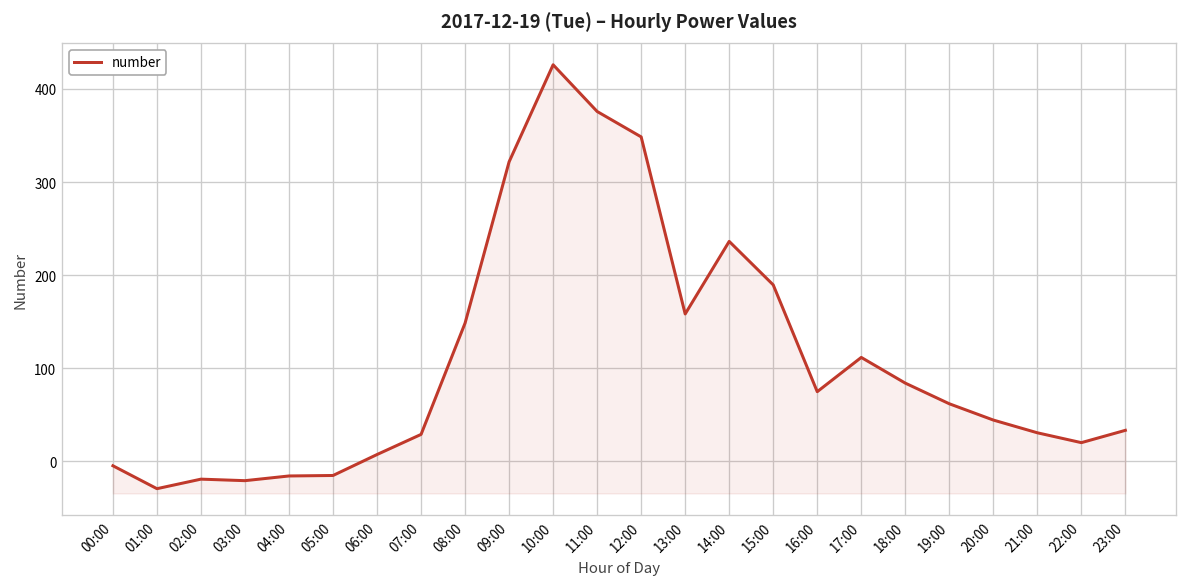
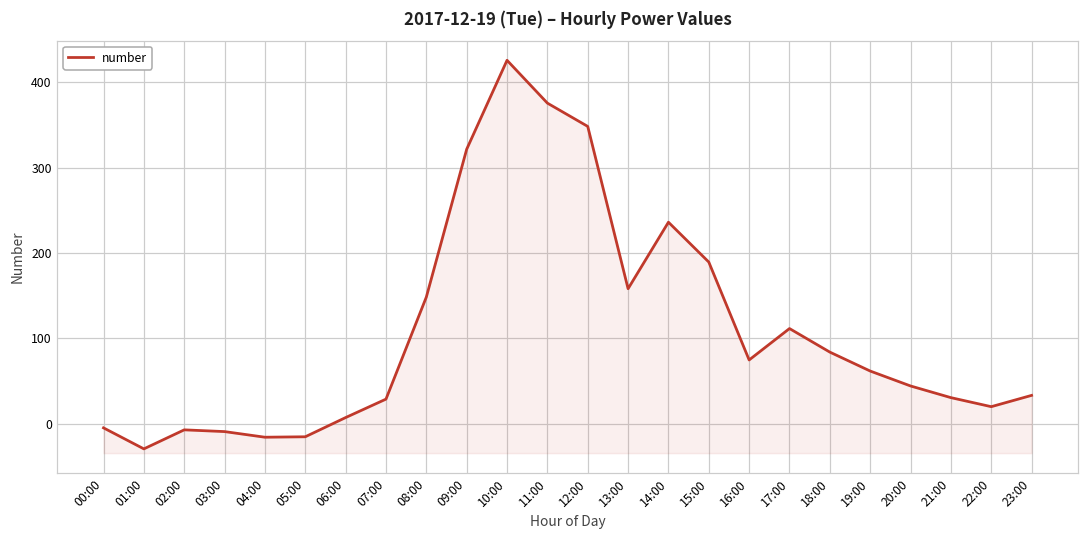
02:00: -20 -> -10
03:00: -20 -> -10
